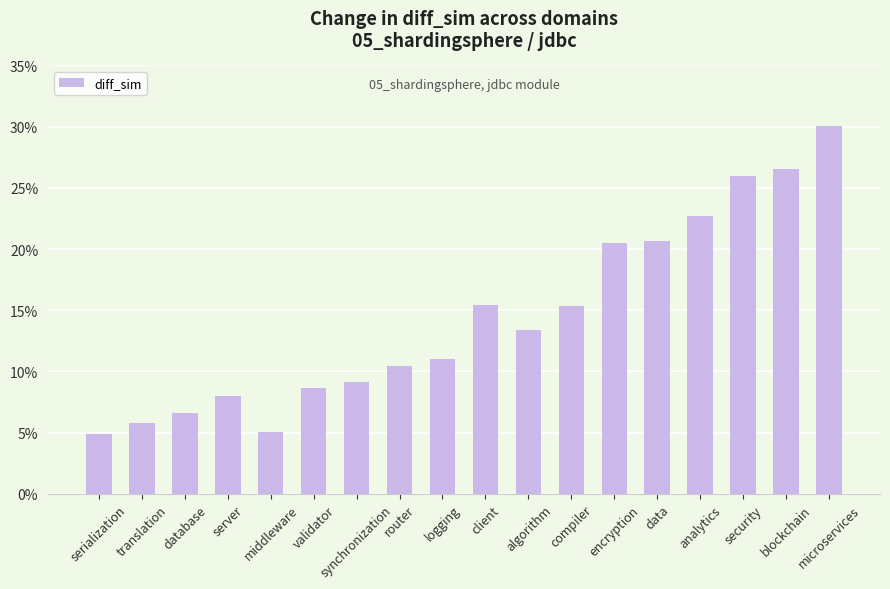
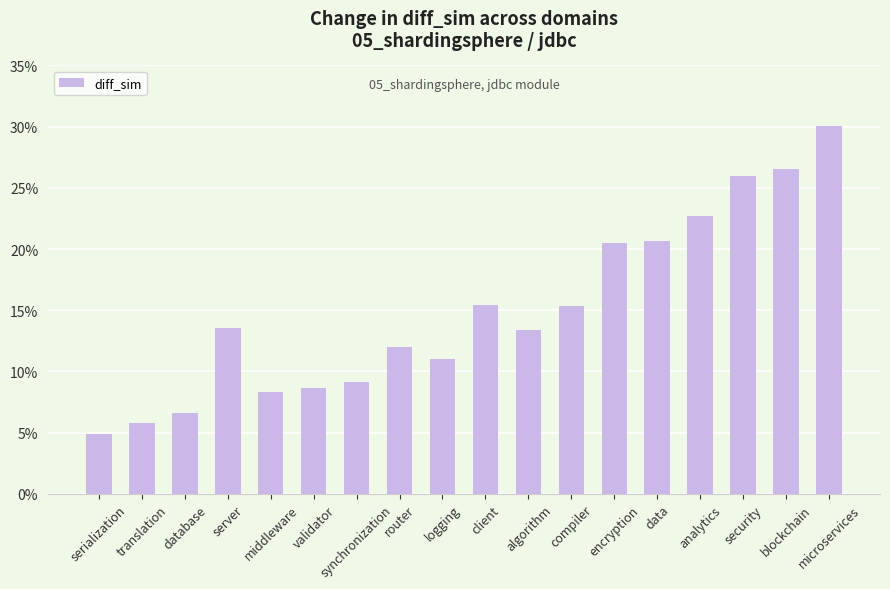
server: 8.0% -> 13.5%
middleware: 5.1% -> 8.4%
router: 10.5% -> 12.0%
